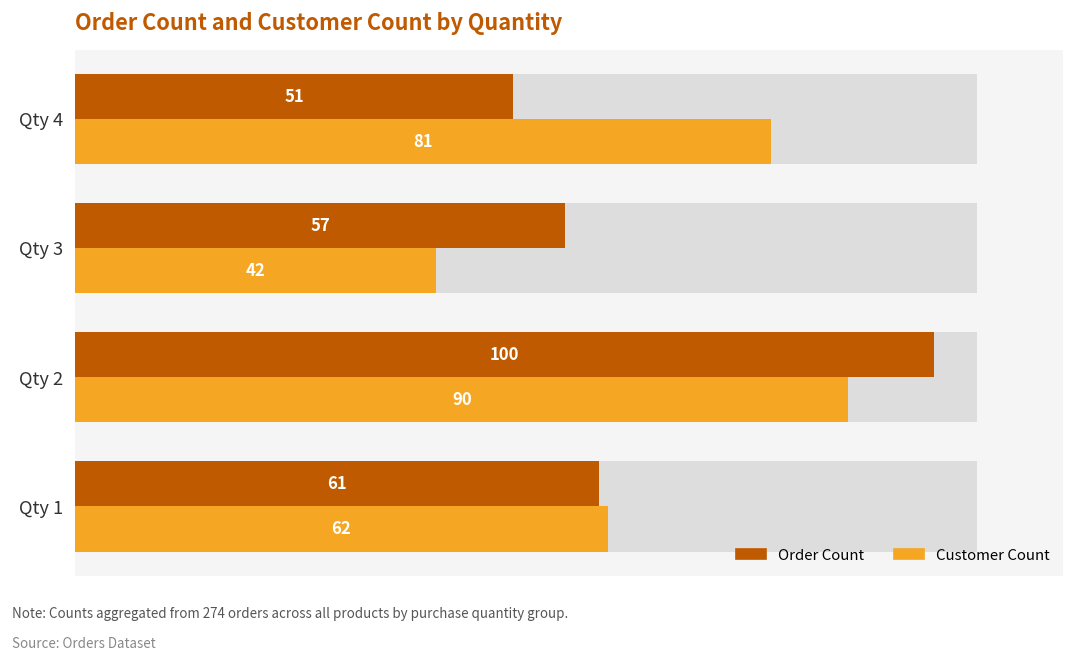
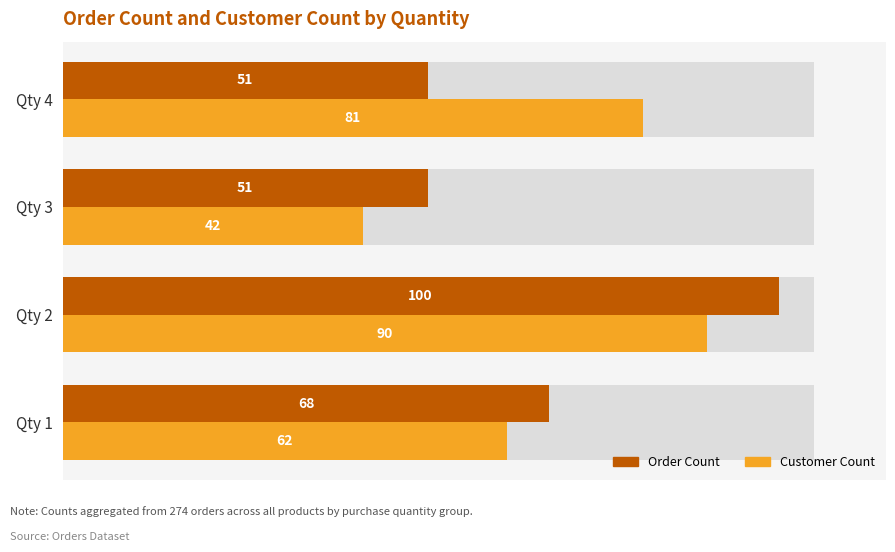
Order Count, Qty 3: 57 -> 51
Order Count, Qty 1: 61 -> 68
